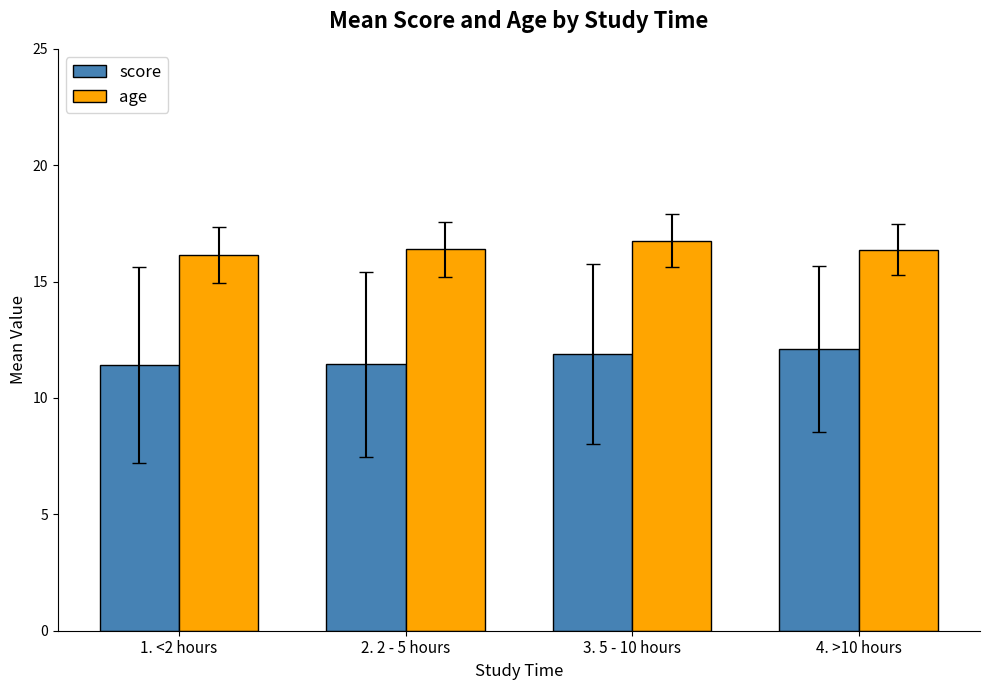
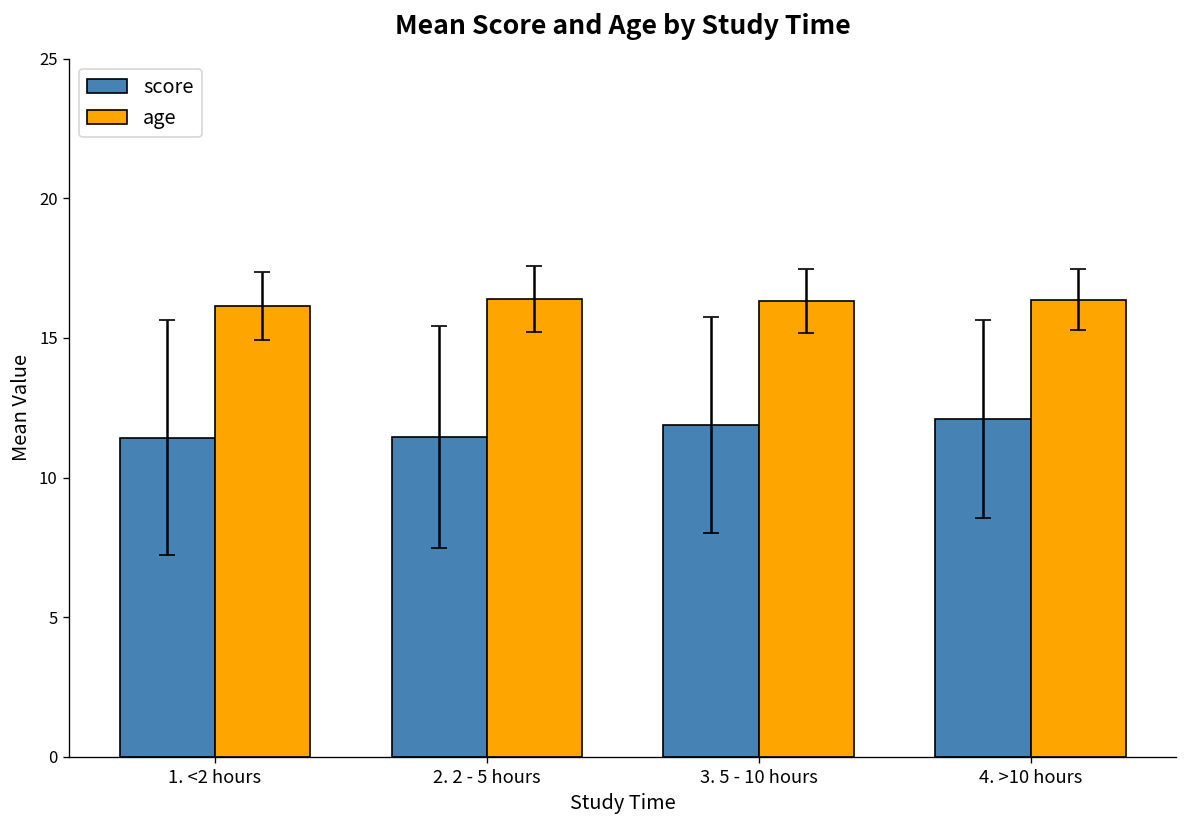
age, 3. 5 - 10 hours: 16.8 -> 16.3
